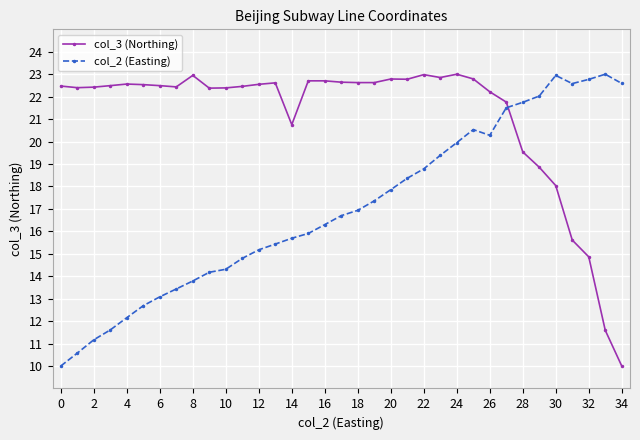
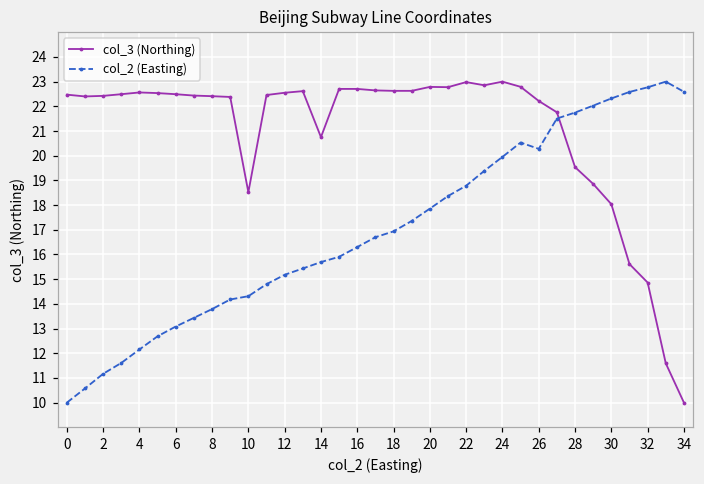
col_3 (Northing), 8: 22.9 -> 22.4
col_3 (Northing), 10: 22.4 -> 18.5
col_2 (Easting), 30: 22.9 -> 22.3
